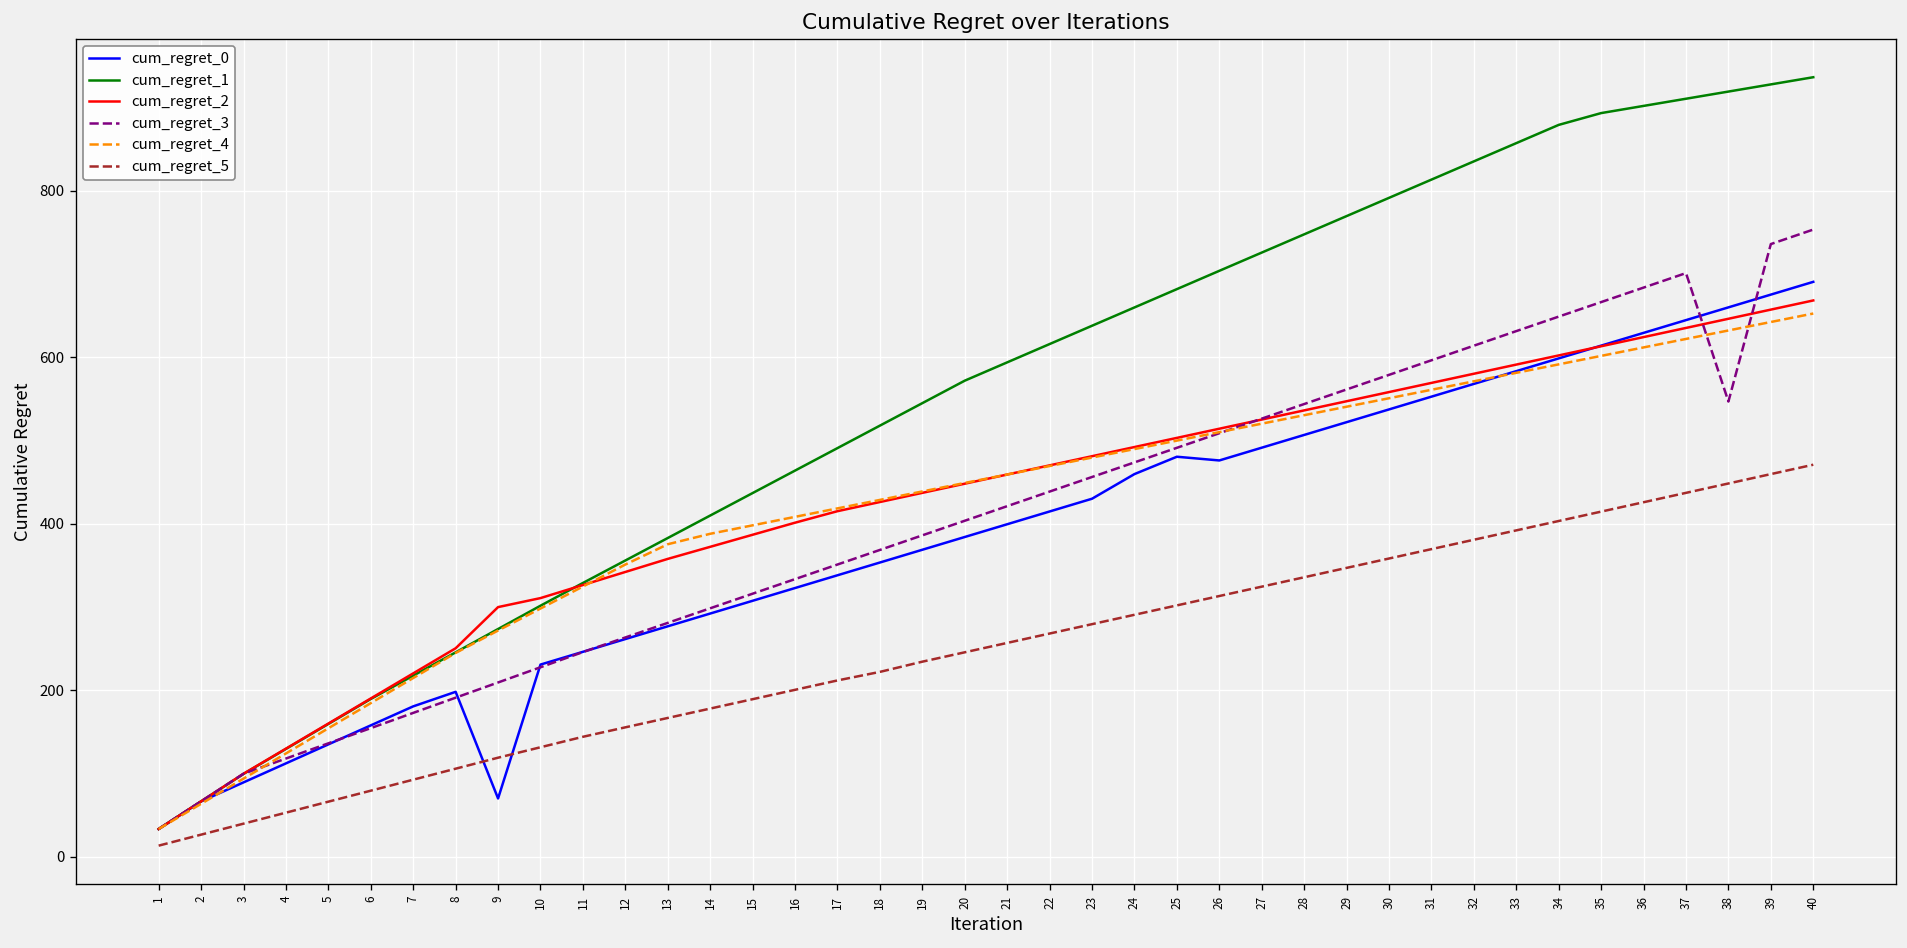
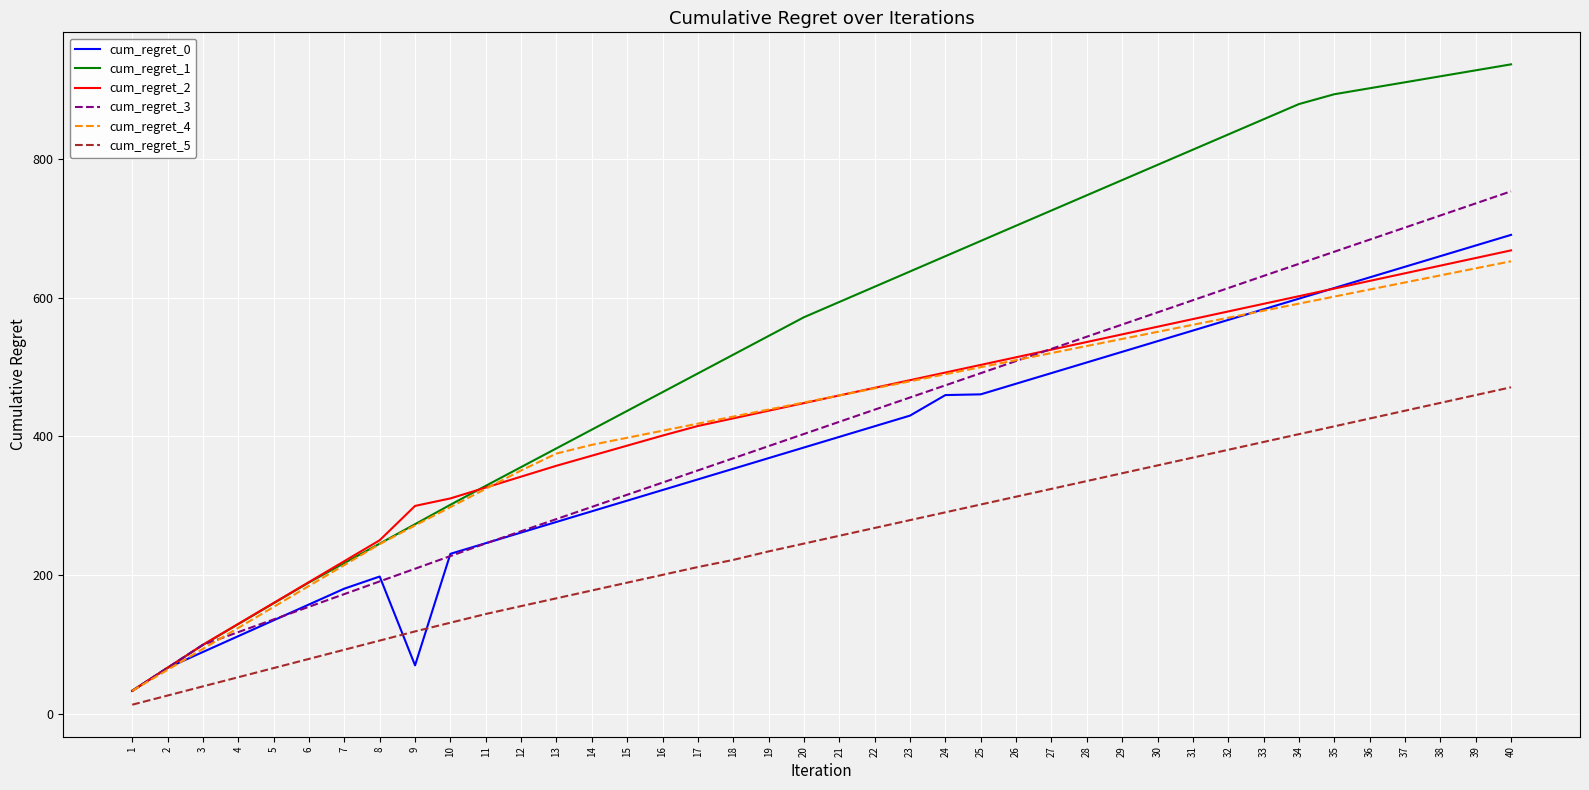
cum_regret_0, 25: 480 -> 460
cum_regret_3, 38: 550 -> 720
